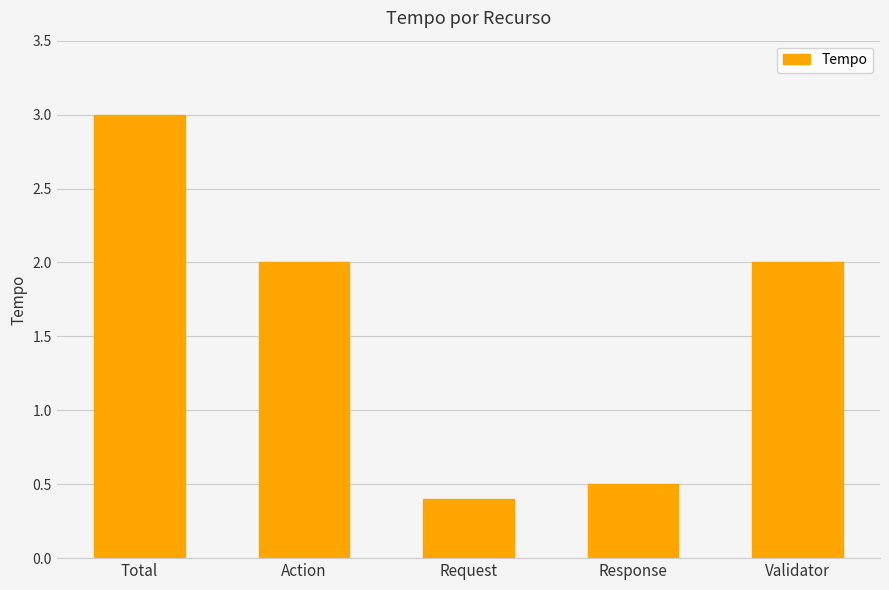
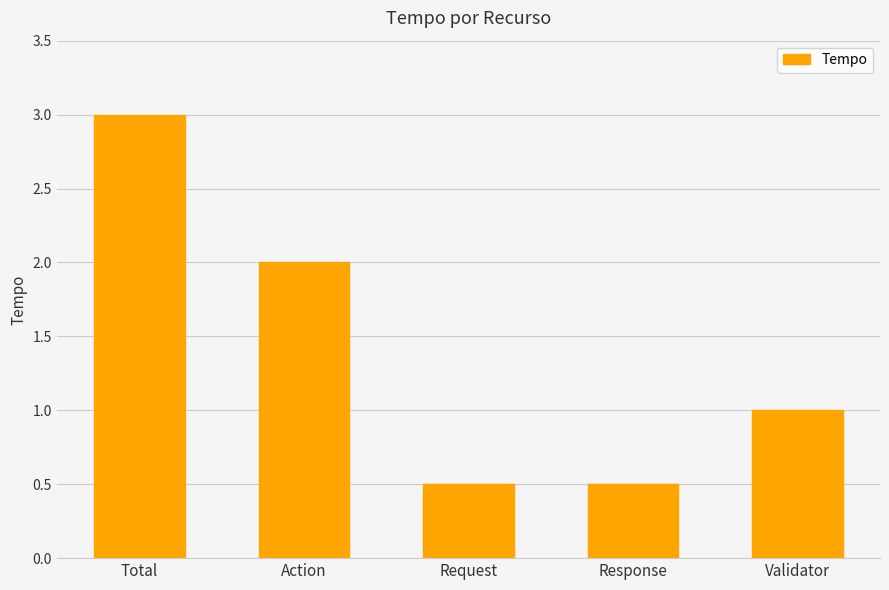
Request: 0.4 -> 0.5
Validator: 2 -> 1
